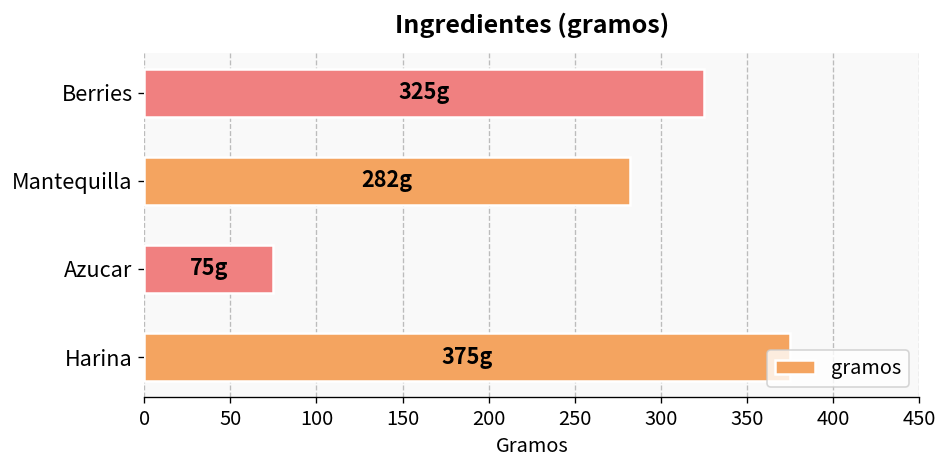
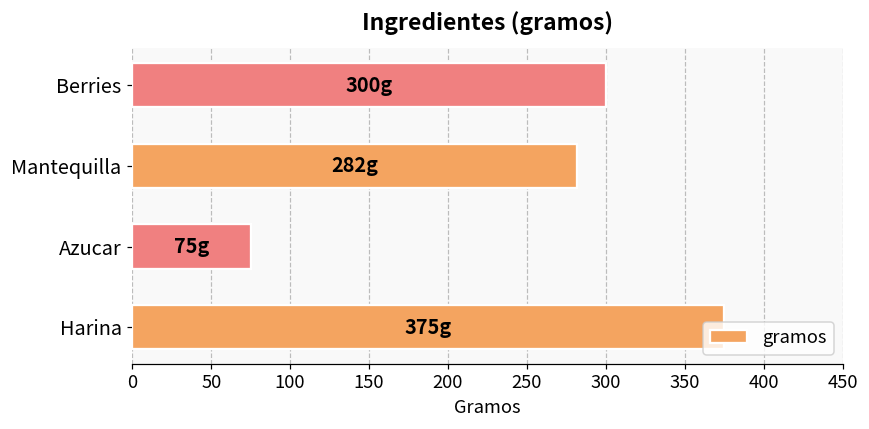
Berries: 325g -> 300g
